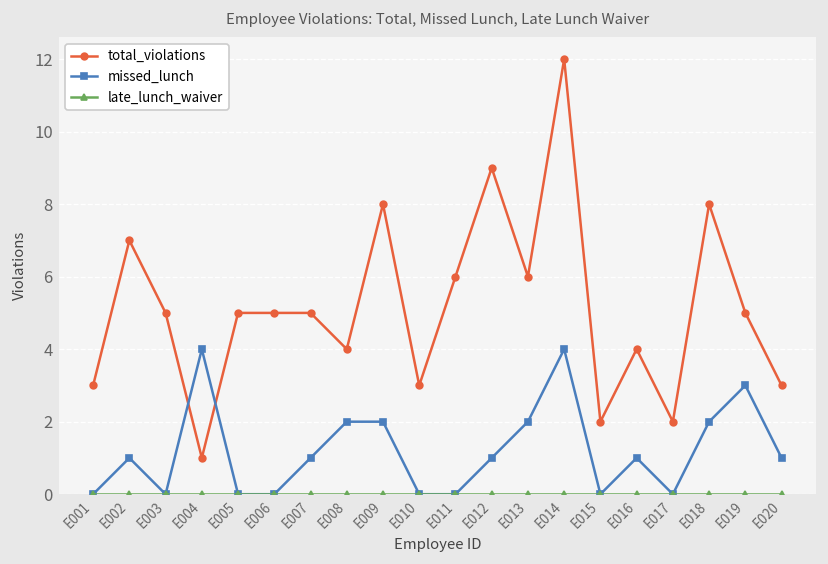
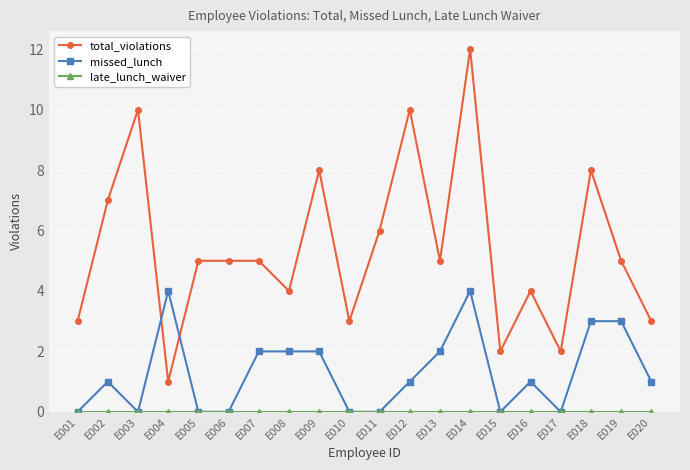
total_violations, E003: 5 -> 10
missed_lunch, E007: 1 -> 2
total_violations, E012: 9 -> 10
total_violations, E013: 6 -> 5
missed_lunch, E018: 2 -> 3
